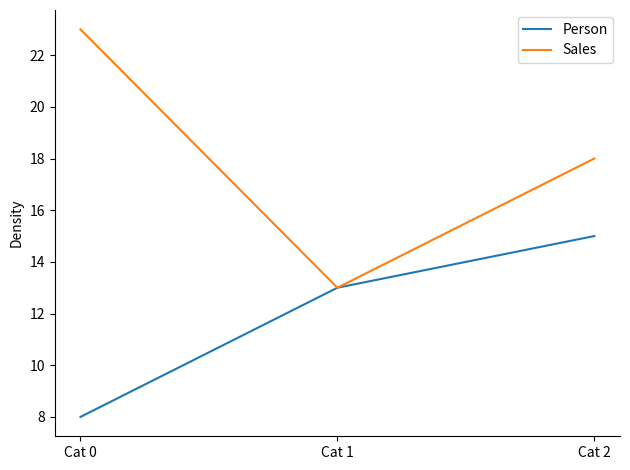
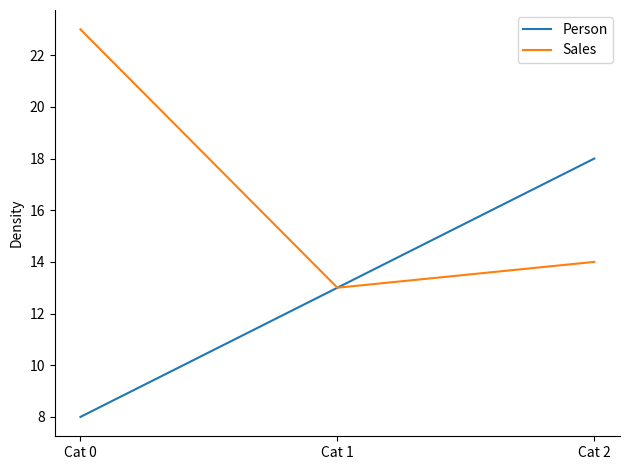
Person, Cat 2: 15 -> 18
Sales, Cat 2: 18 -> 14
